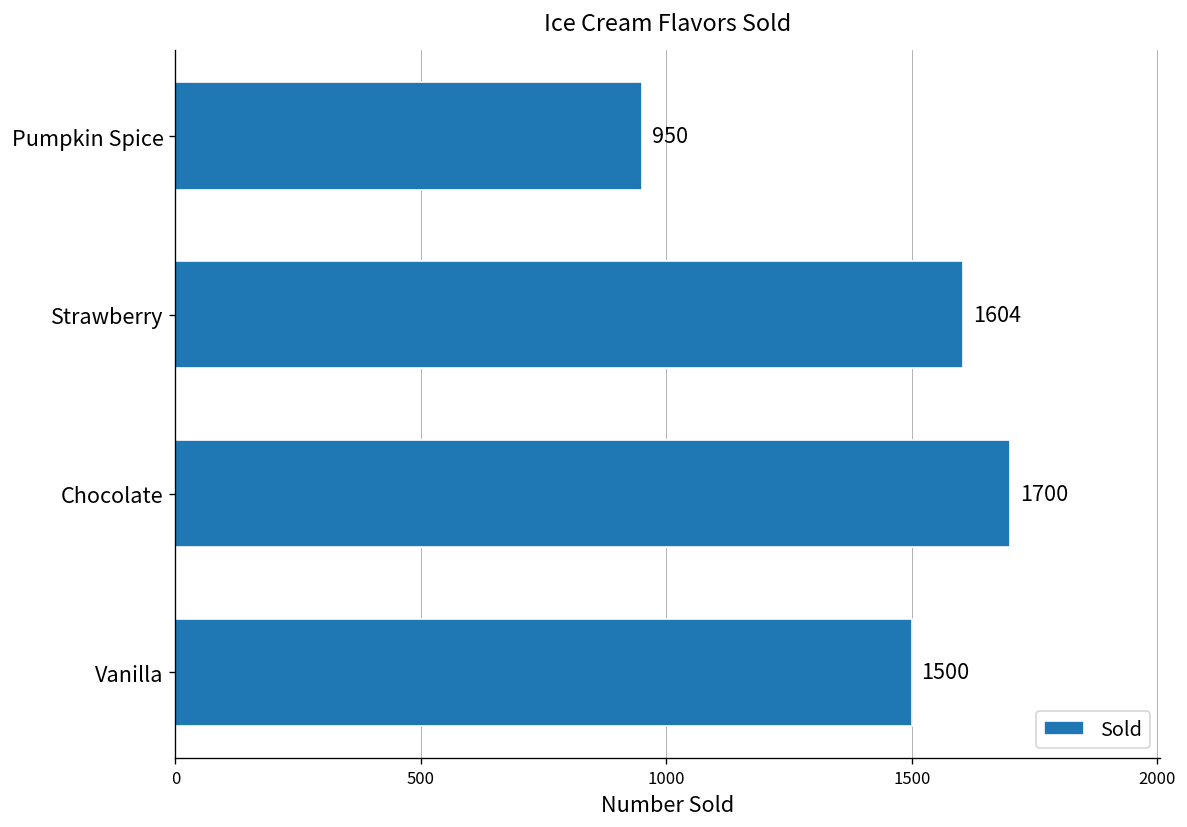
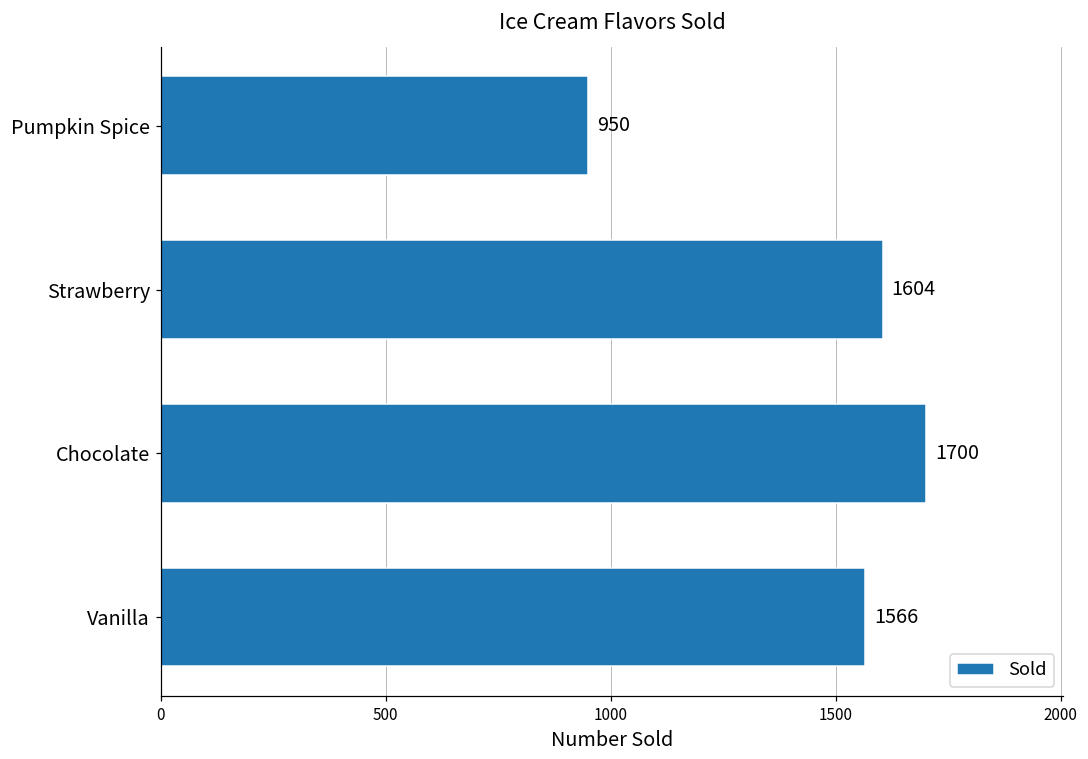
Vanilla: 1500 -> 1566
